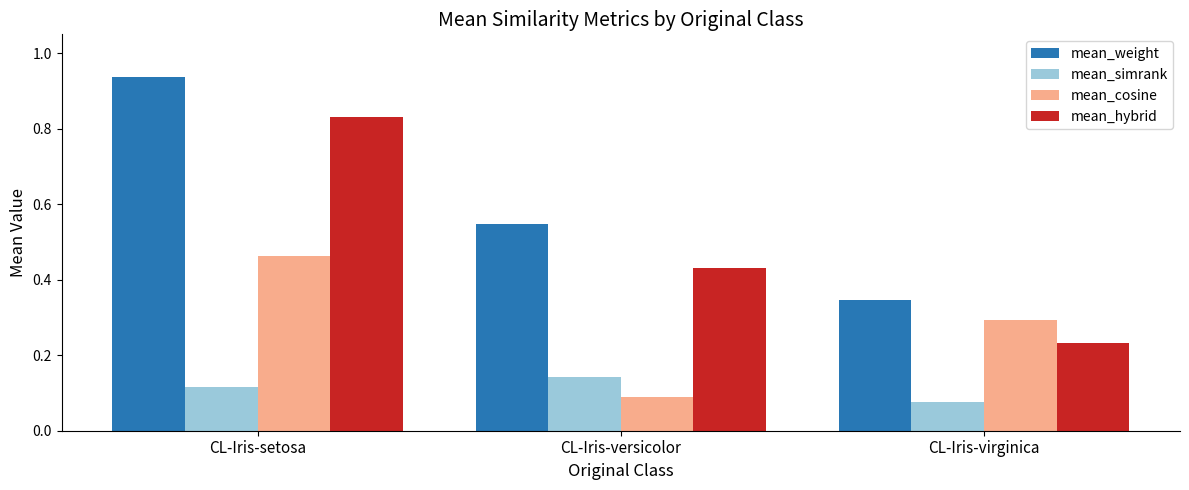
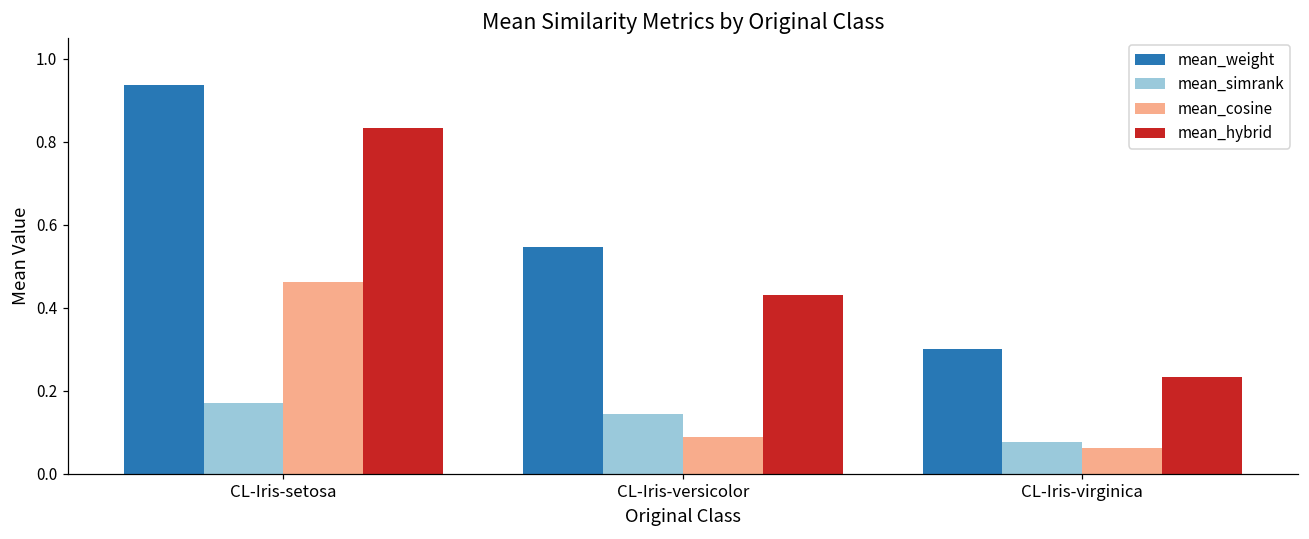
mean_simrank, CL-Iris-setosa: 0.12 -> 0.17
mean_weight, CL-Iris-virginica: 0.35 -> 0.30
mean_cosine, CL-Iris-virginica: 0.29 -> 0.06
